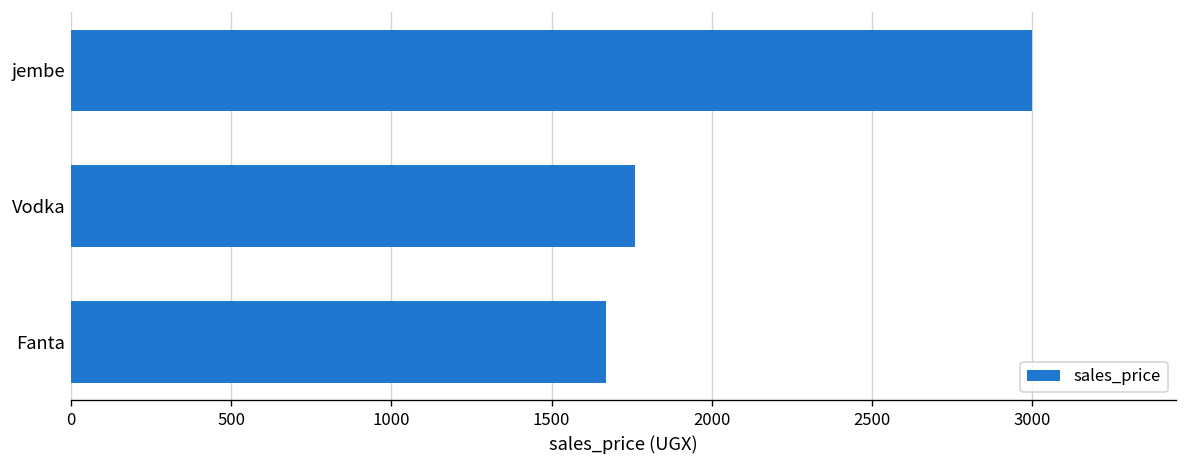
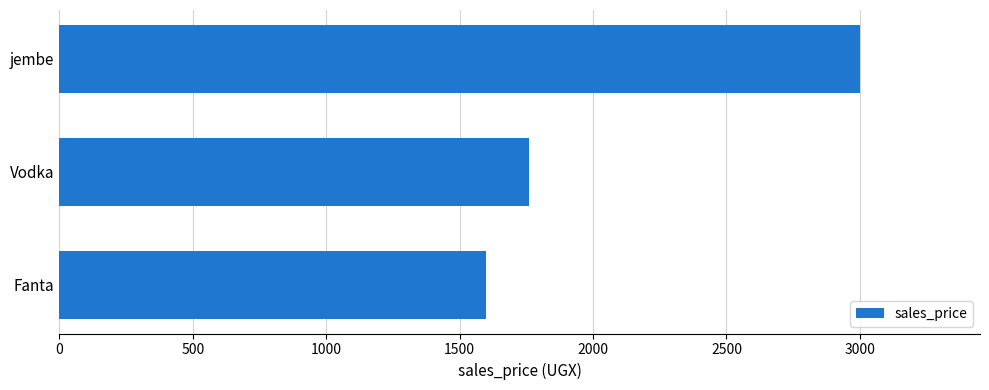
Fanta: 1670 -> 1600
